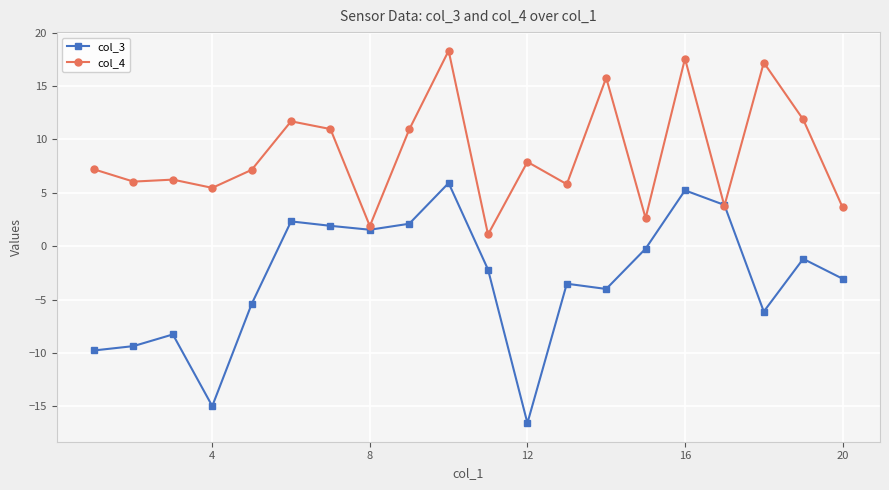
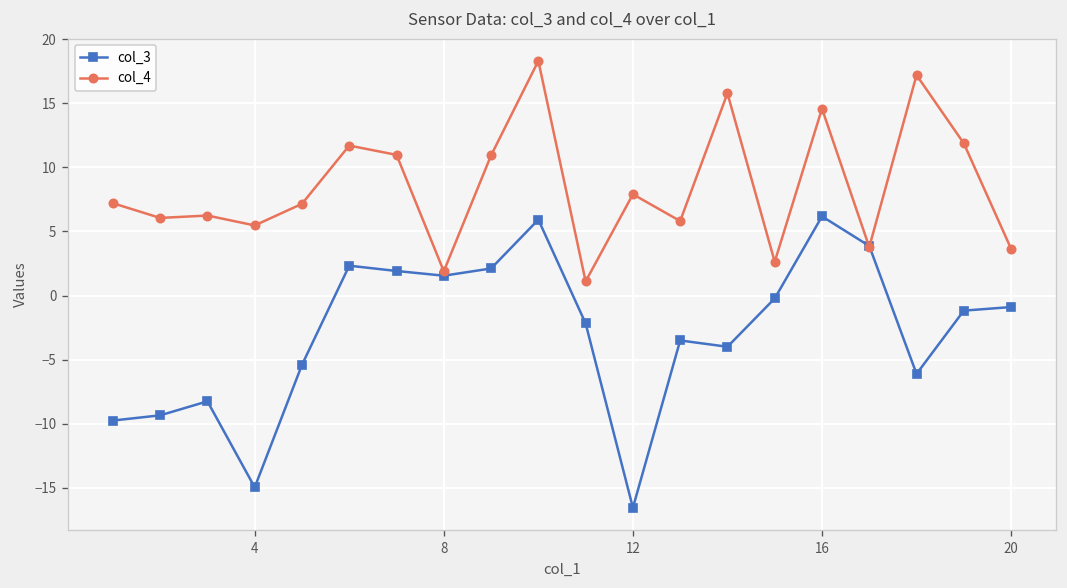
col_3, 16: 5.2 -> 6.2
col_4, 16: 17.6 -> 14.6
col_3, 20: -3.0 -> -0.9
